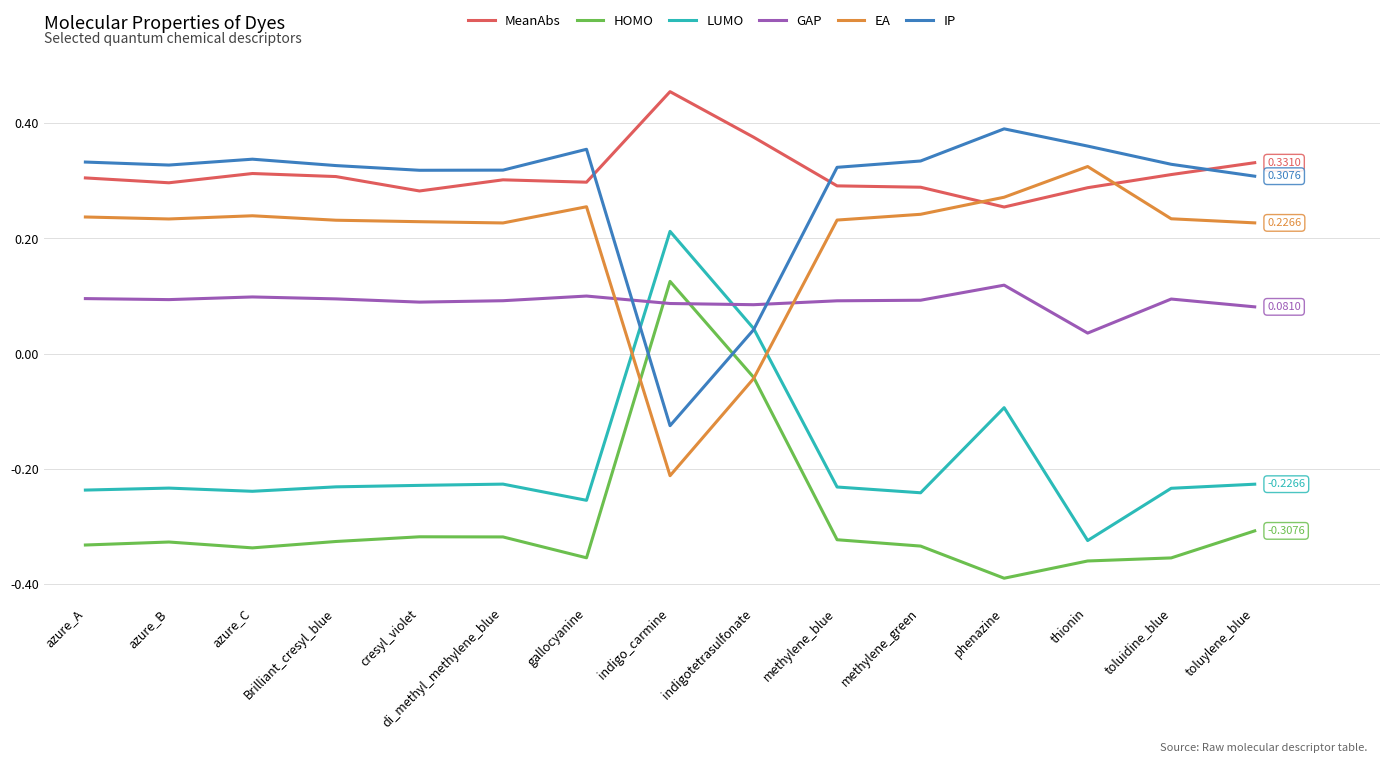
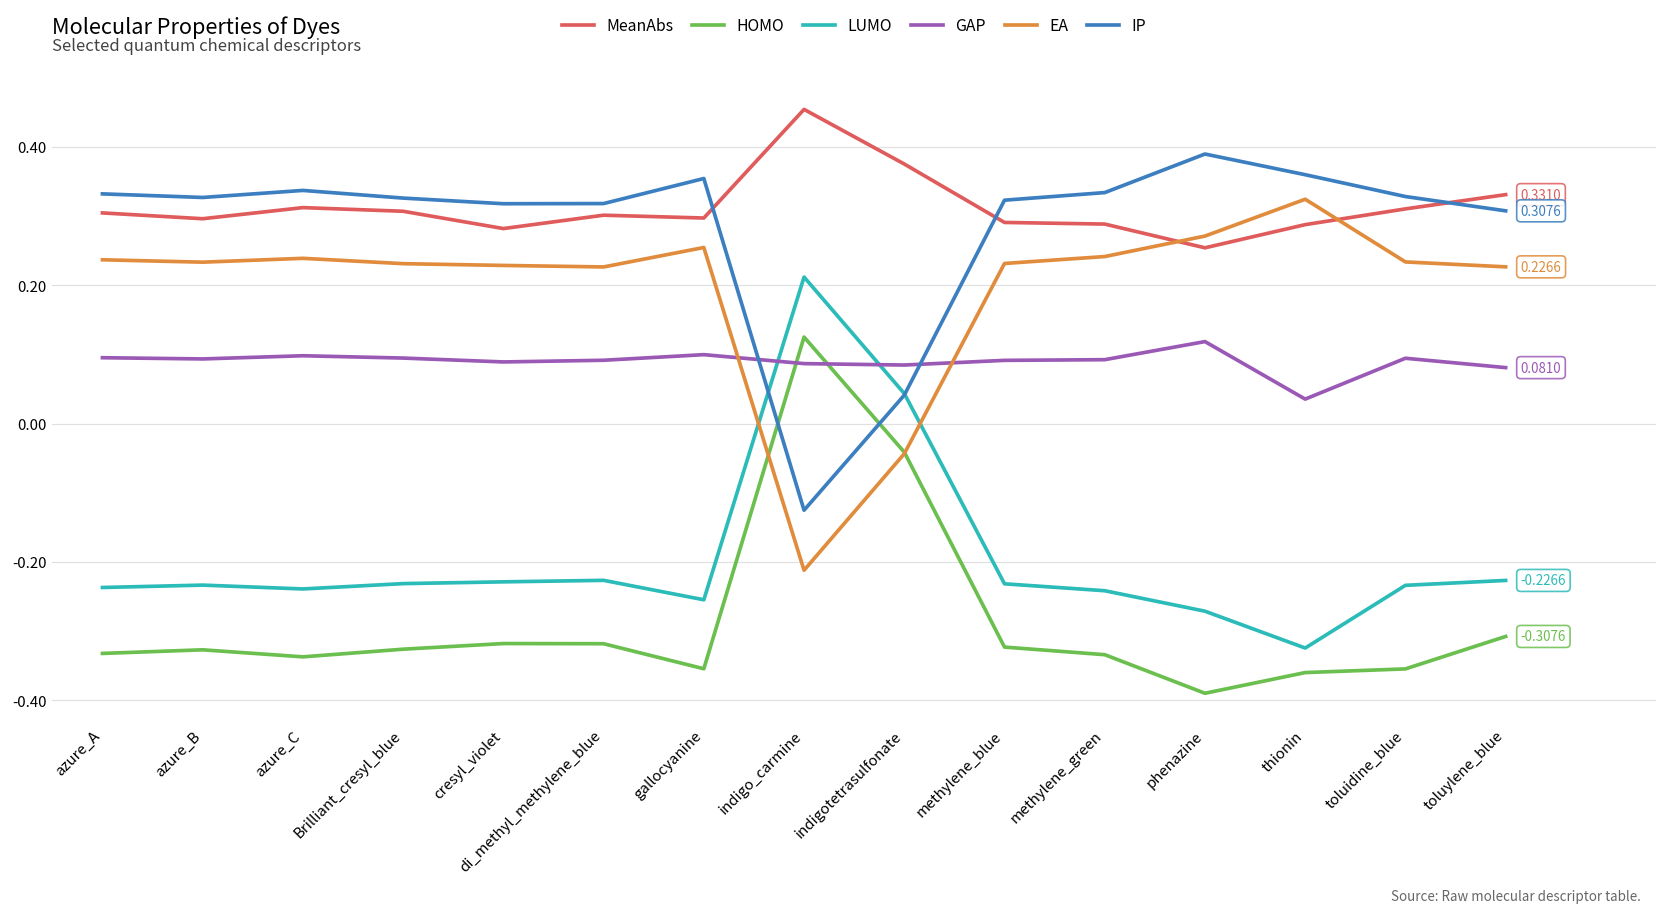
LUMO, phenazine: -0.09 -> -0.27
